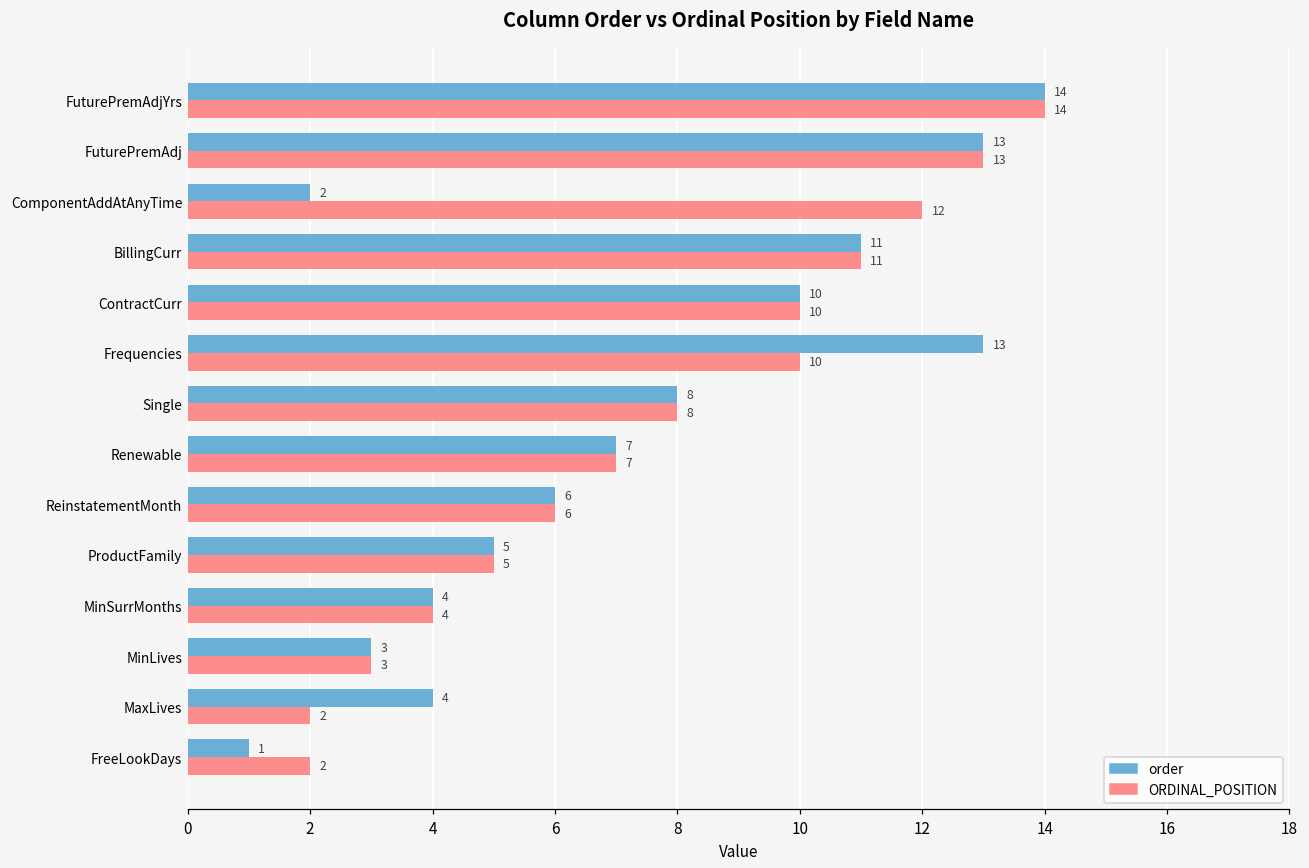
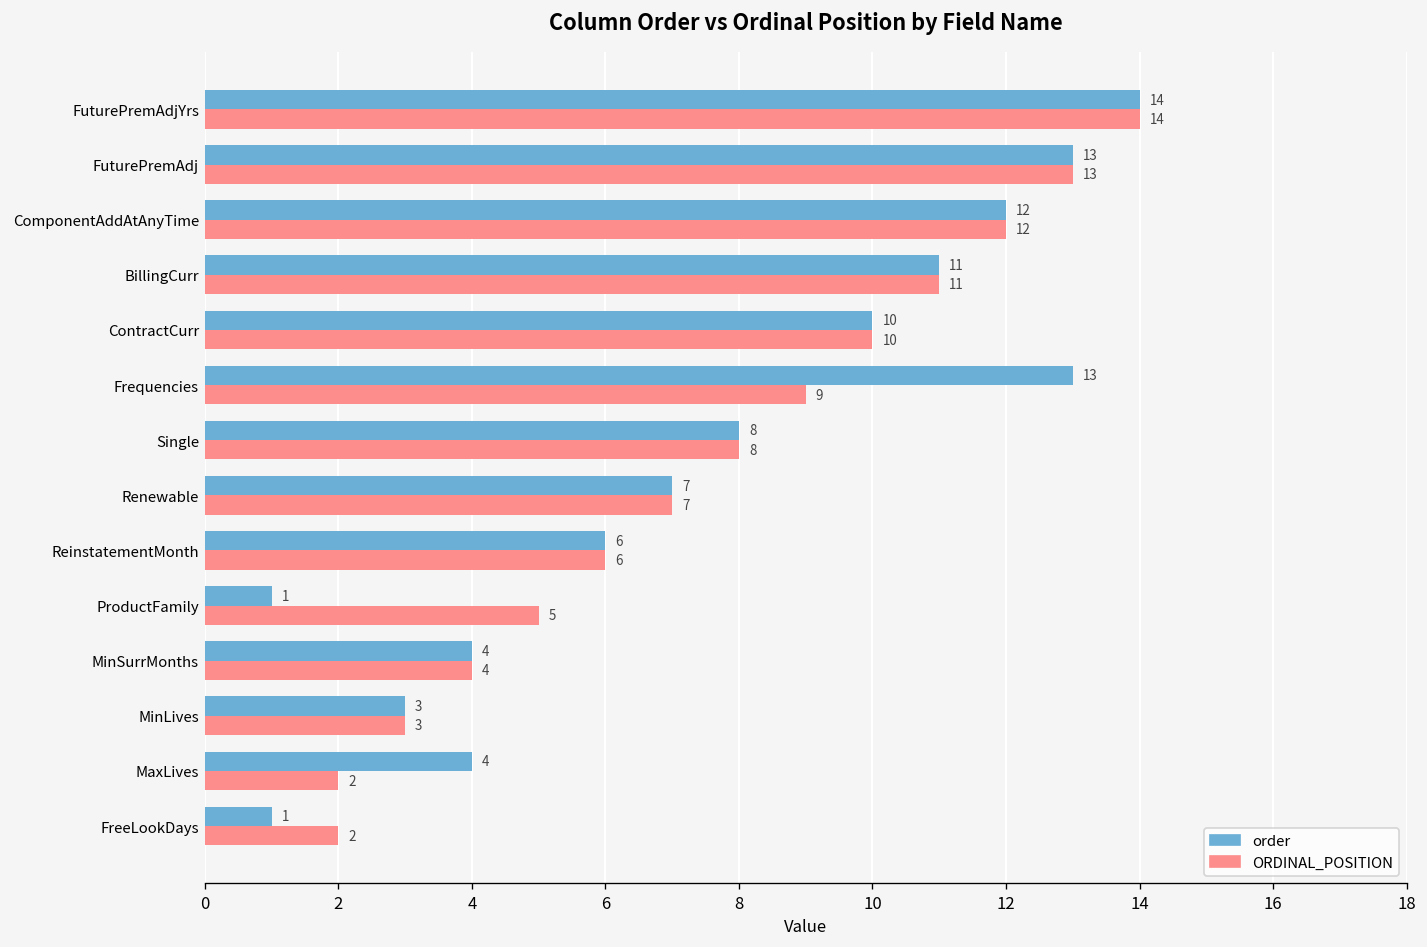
order, ComponentAddAtAnyTime: 2 -> 12
ORDINAL_POSITION, Frequencies: 10 -> 9
order, ProductFamily: 5 -> 1
